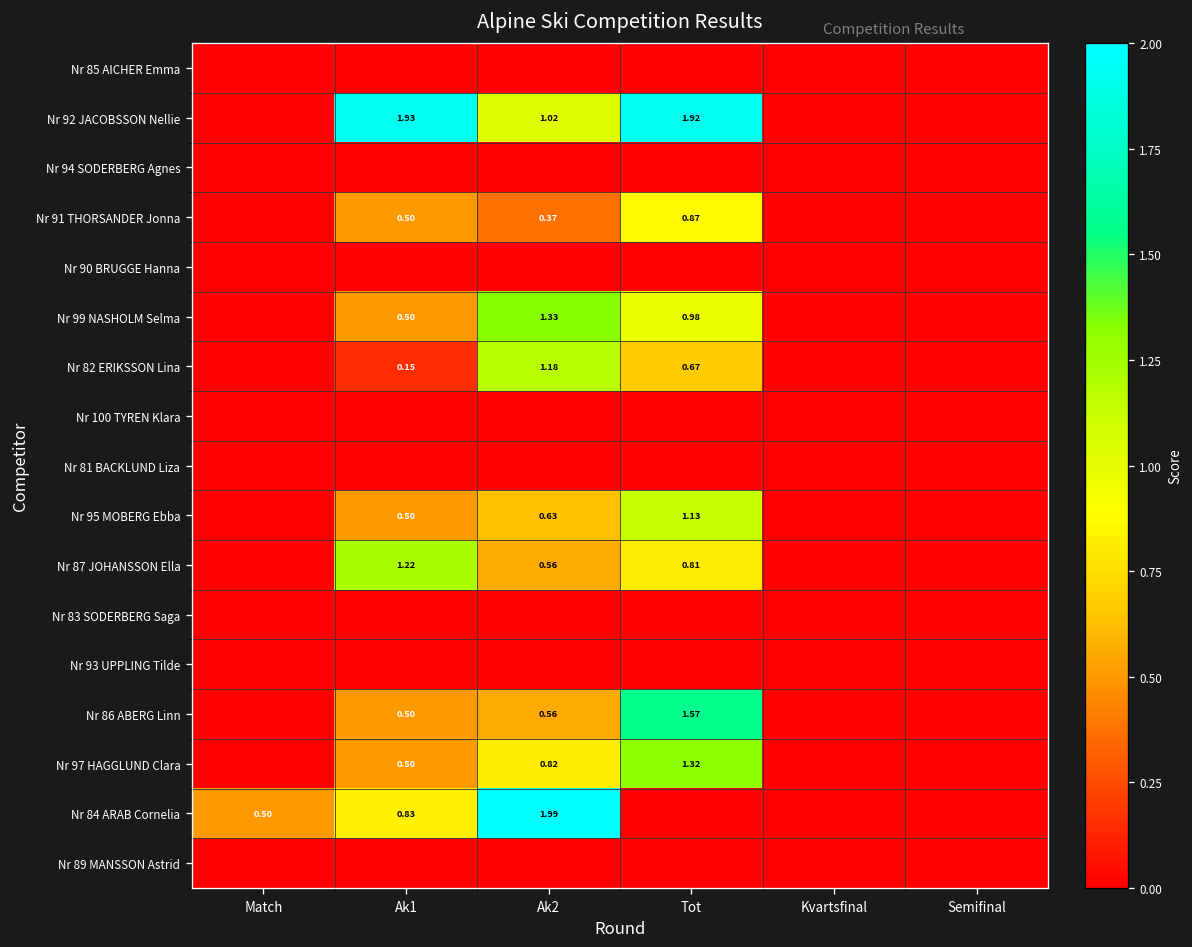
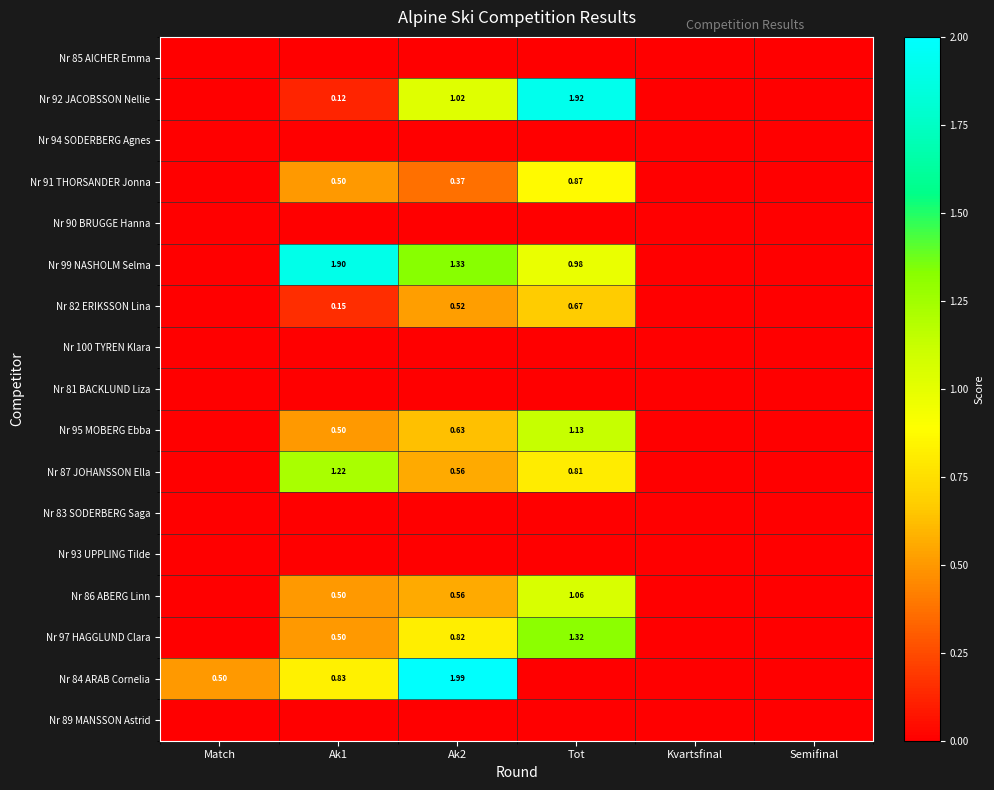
Nr 92 JACOBSSON Nellie, Ak1: 1.93 -> 0.12
Nr 99 NASHOLM Selma, Ak1: 0.50 -> 1.90
Nr 82 ERIKSSON Lina, Ak2: 1.18 -> 0.52
Nr 86 ABERG Linn, Tot: 1.57 -> 1.06
